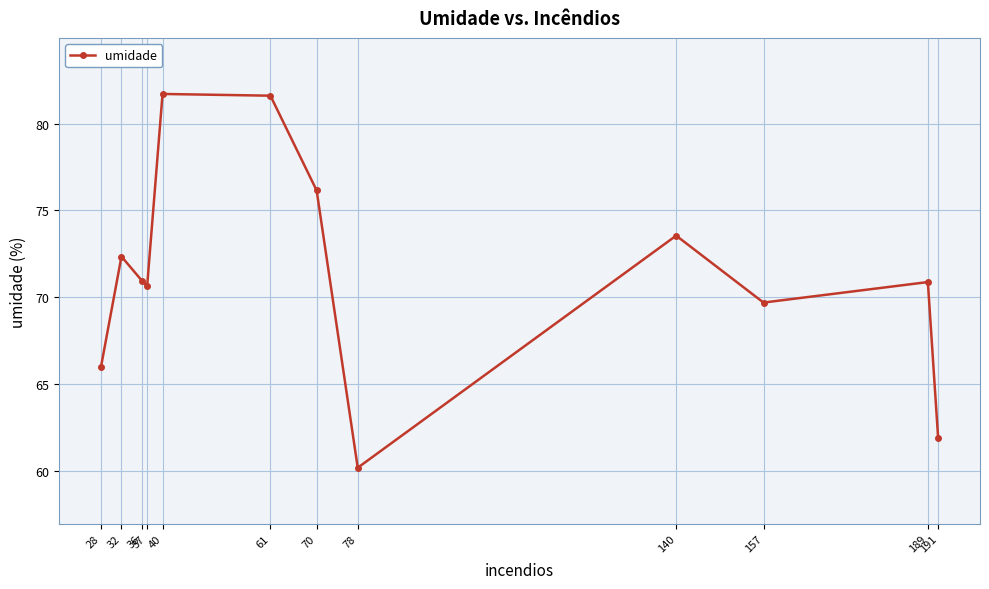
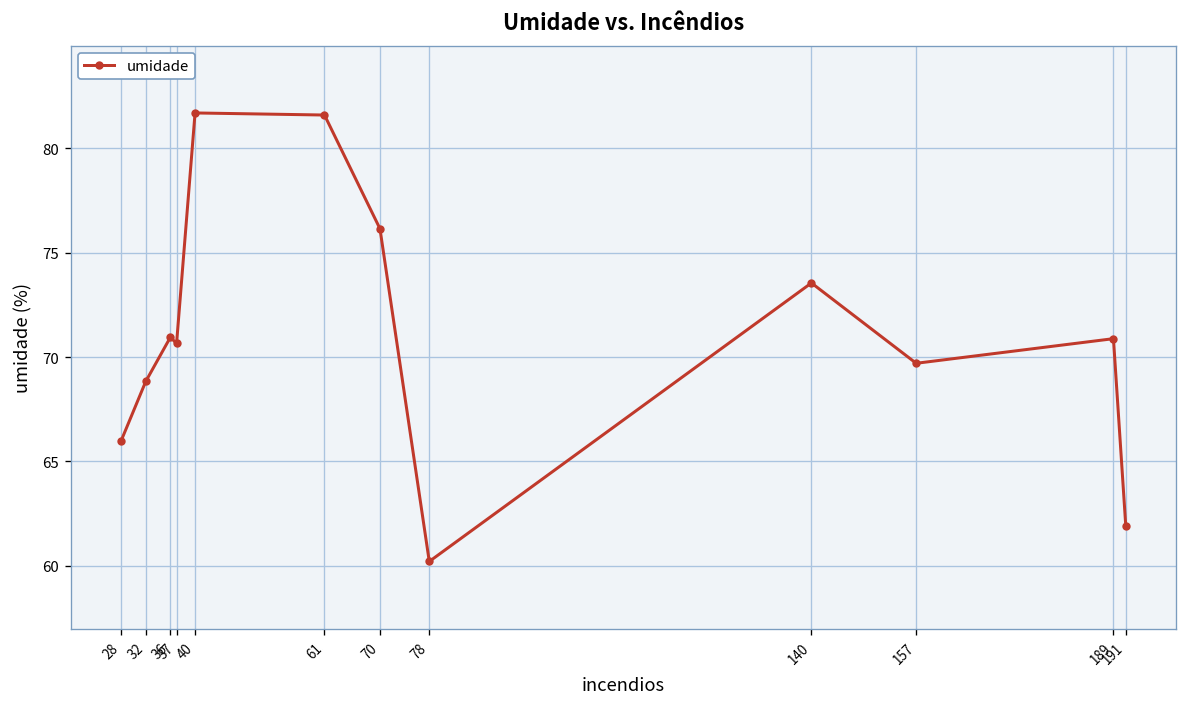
32: 72.4 -> 68.8
